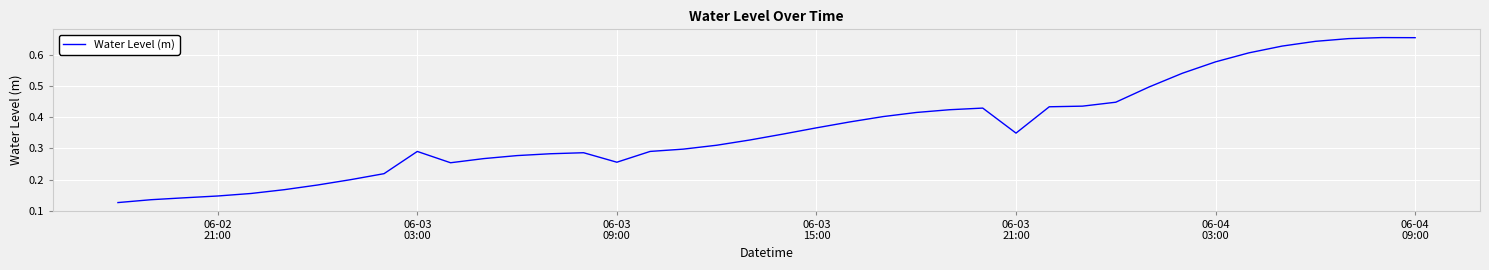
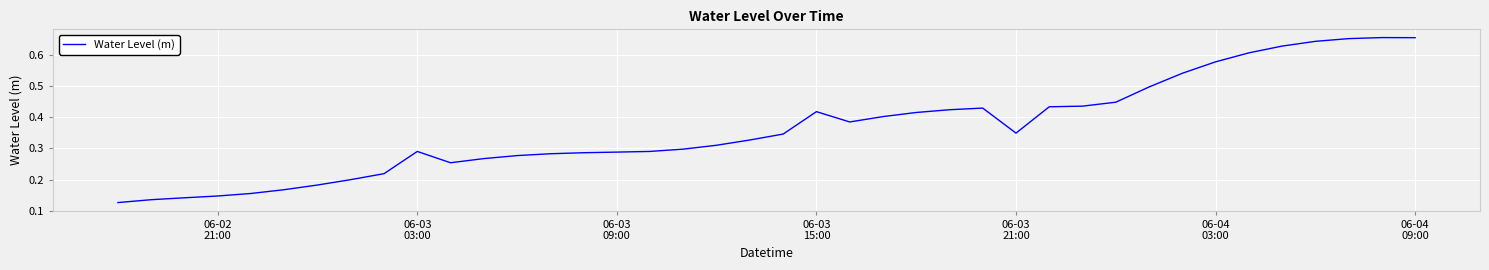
06-03 09:00: 0.26 -> 0.29
06-03 15:00: 0.37 -> 0.42
